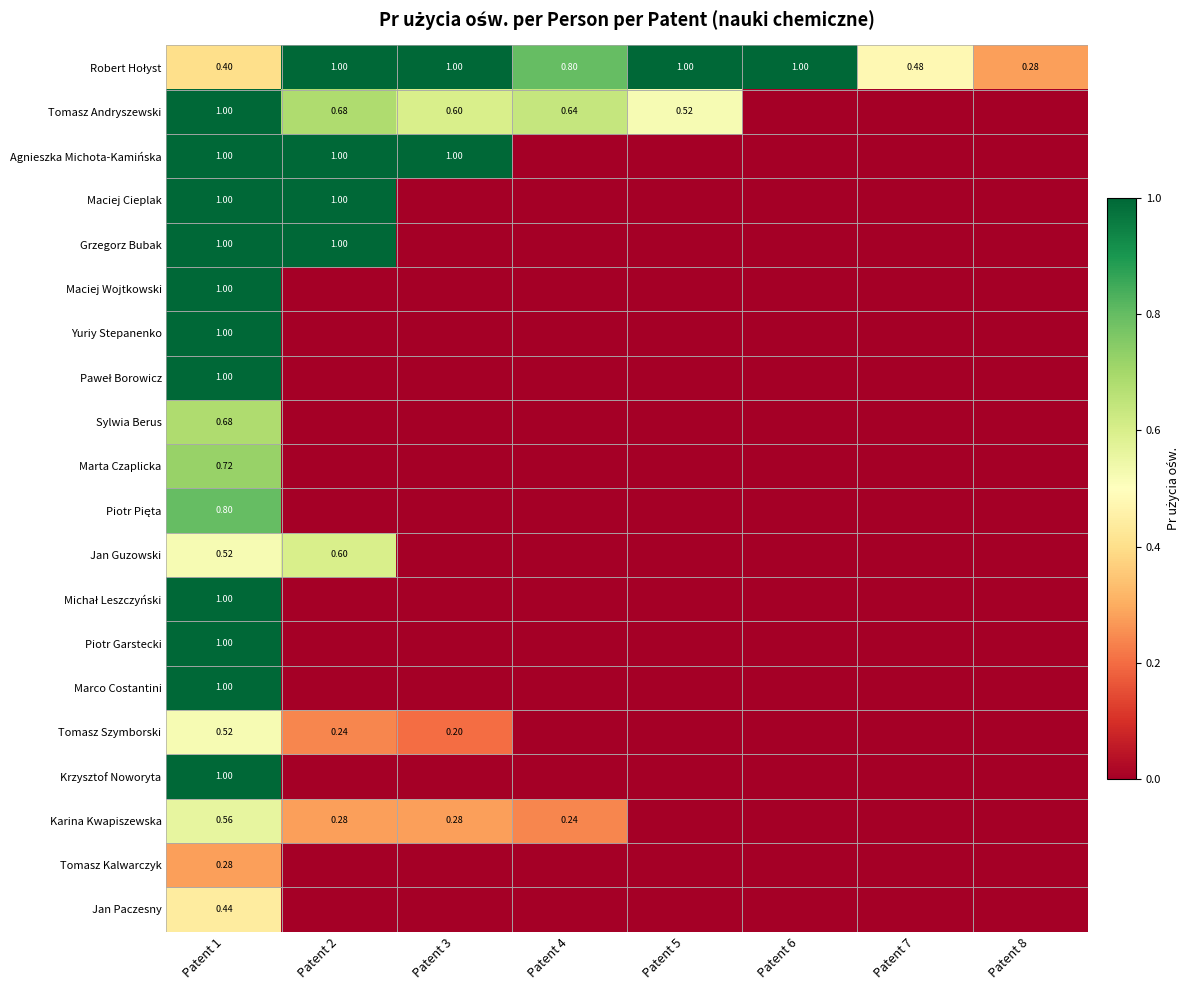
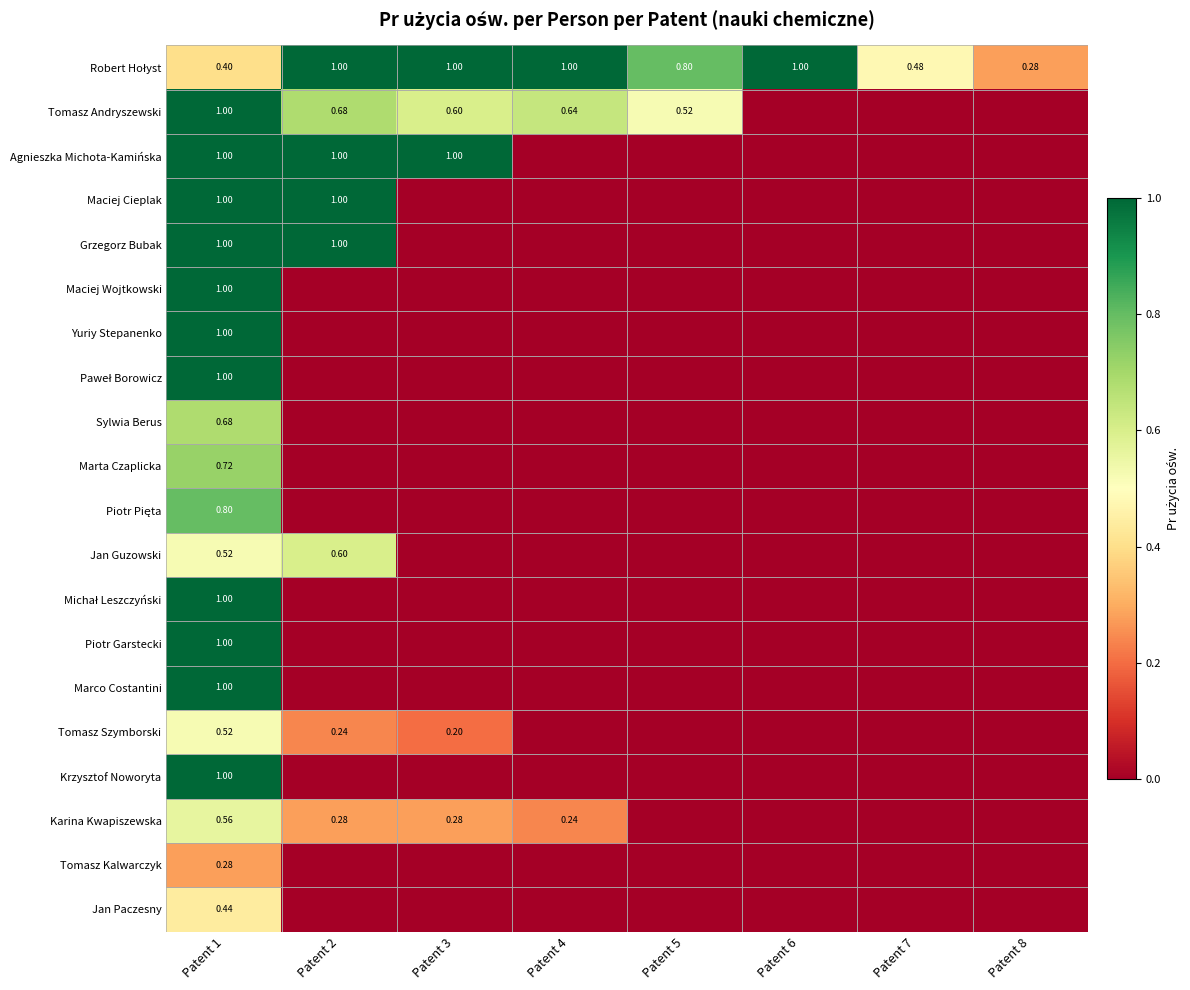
Robert Hołyst, Patent 4: 0.80 -> 1.00
Robert Hołyst, Patent 5: 1.00 -> 0.80
